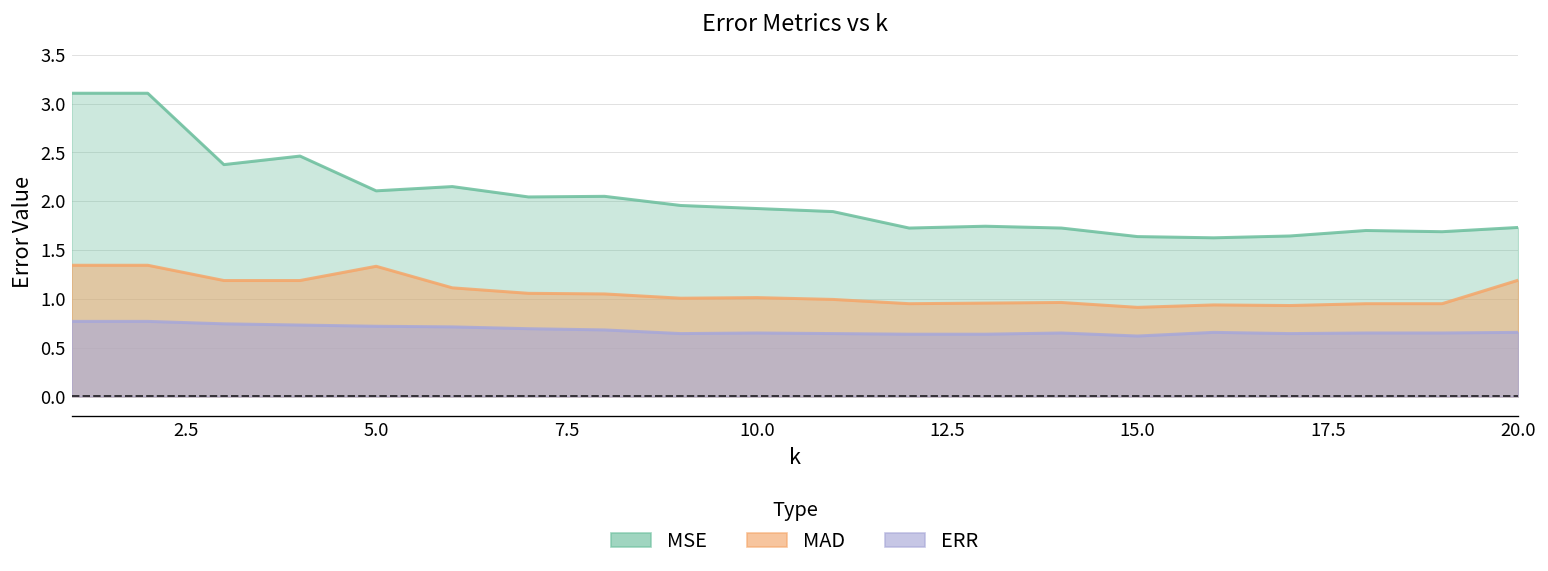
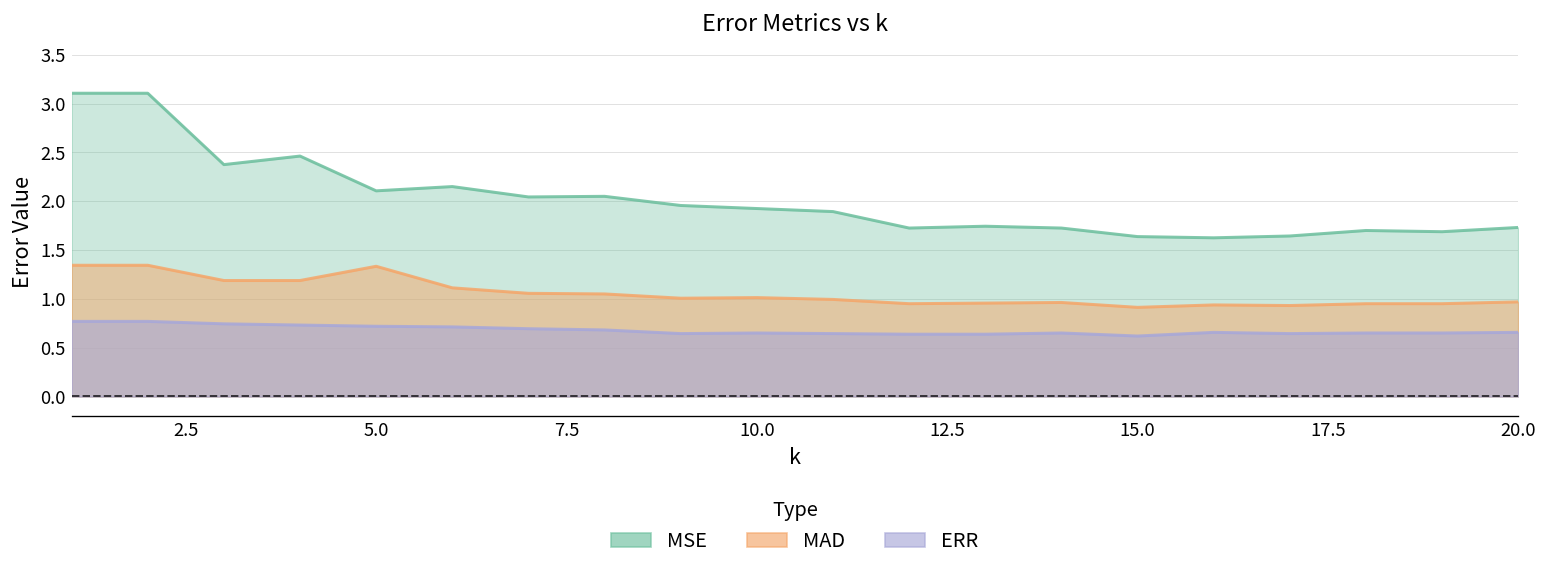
MAD, 20.0: 1.2 -> 1.0
